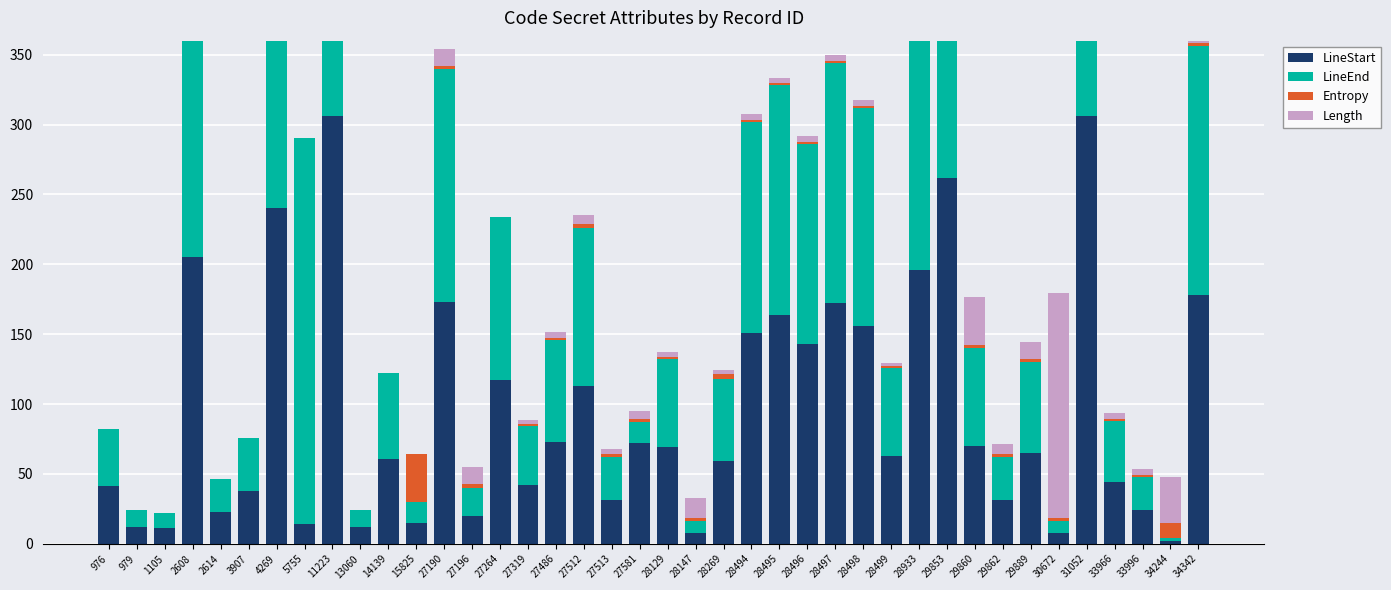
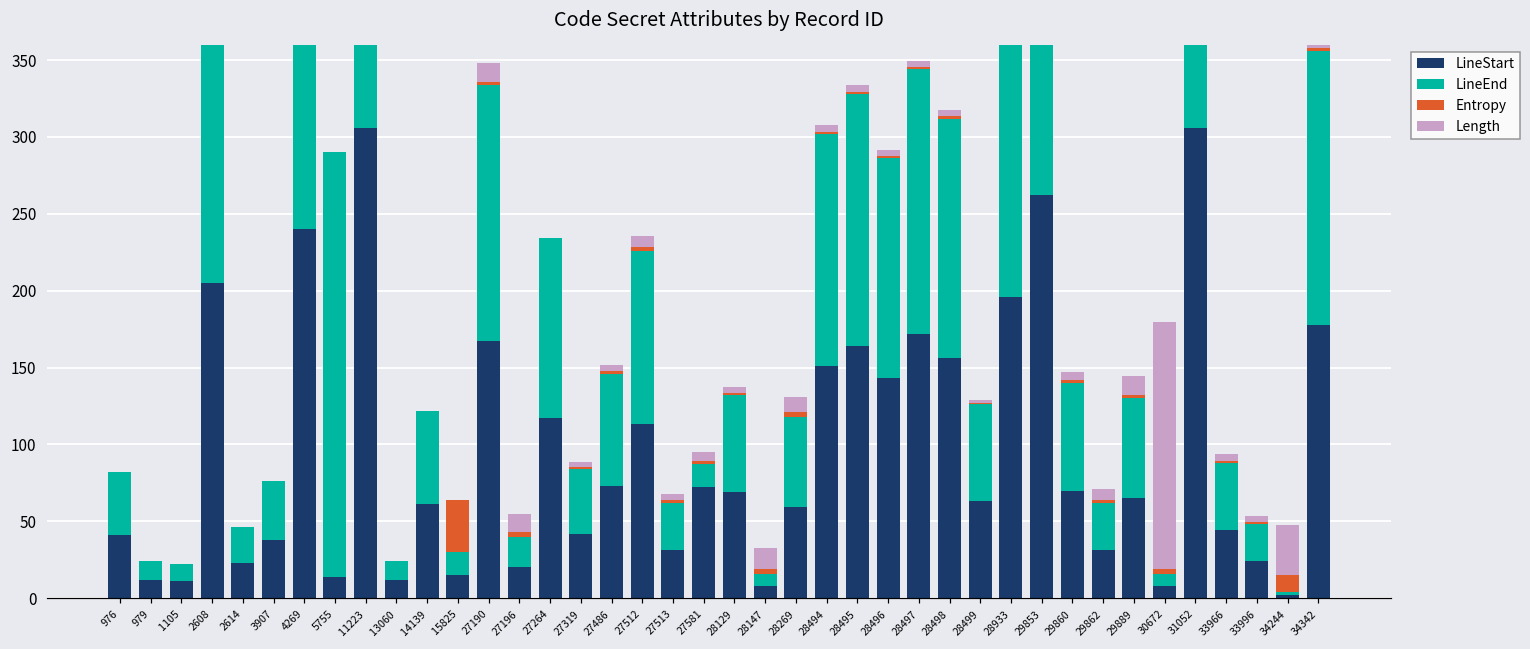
LineStart, 27190: 173 -> 167
Length, 28269: 3 -> 10
Length, 29860: 35 -> 5
